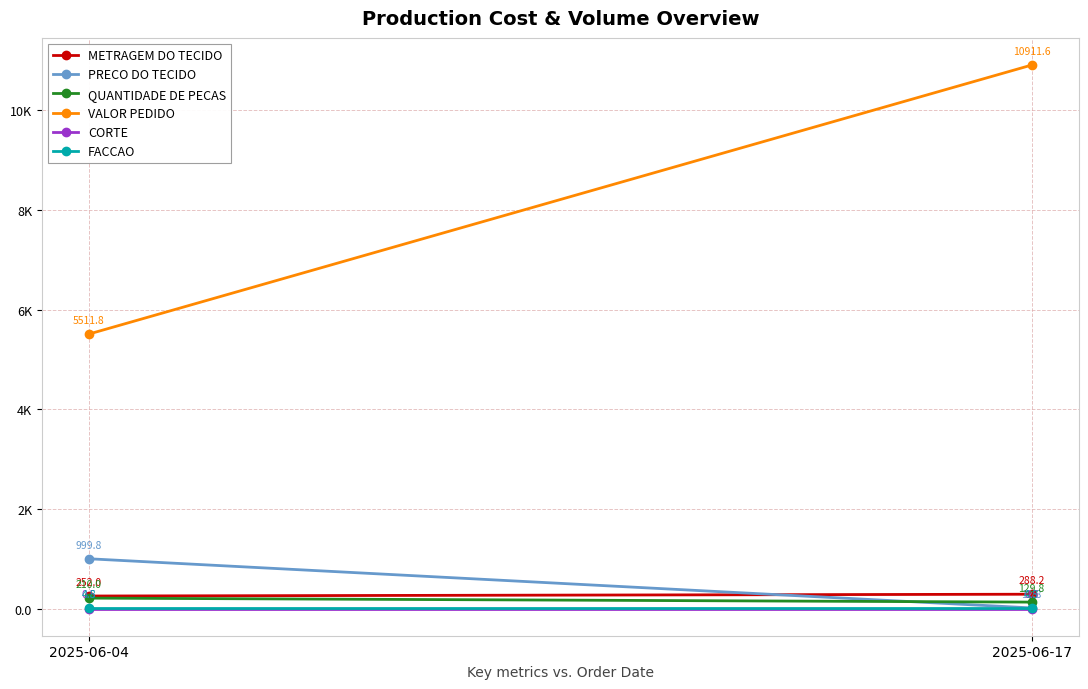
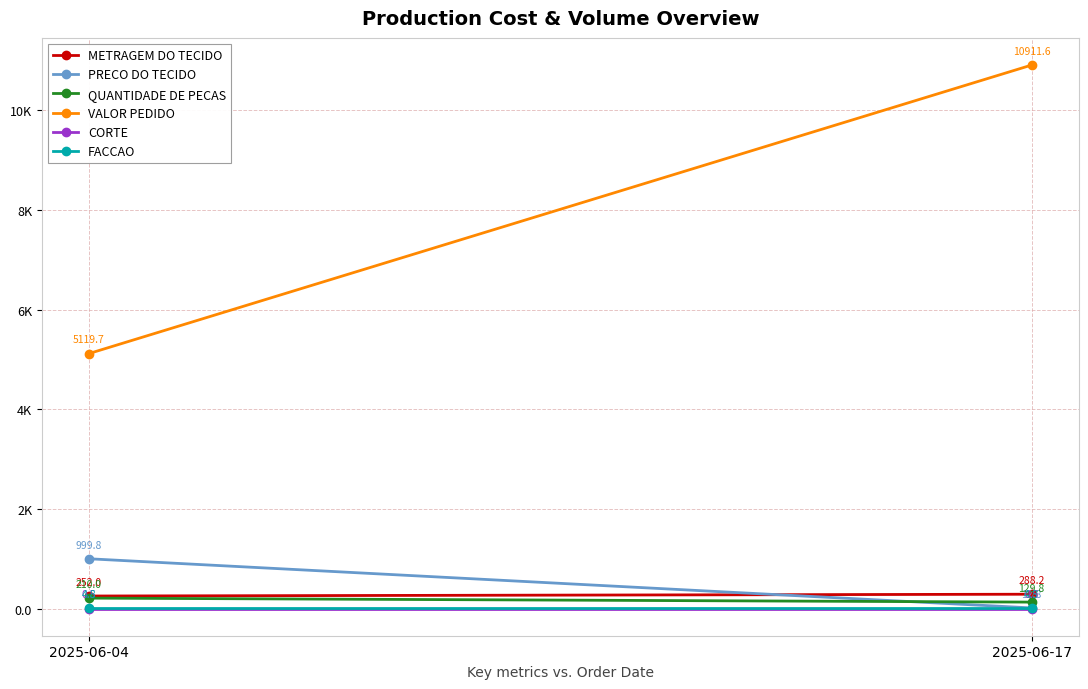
VALOR PEDIDO, 2025-06-04: 5511.8 -> 5119.7
